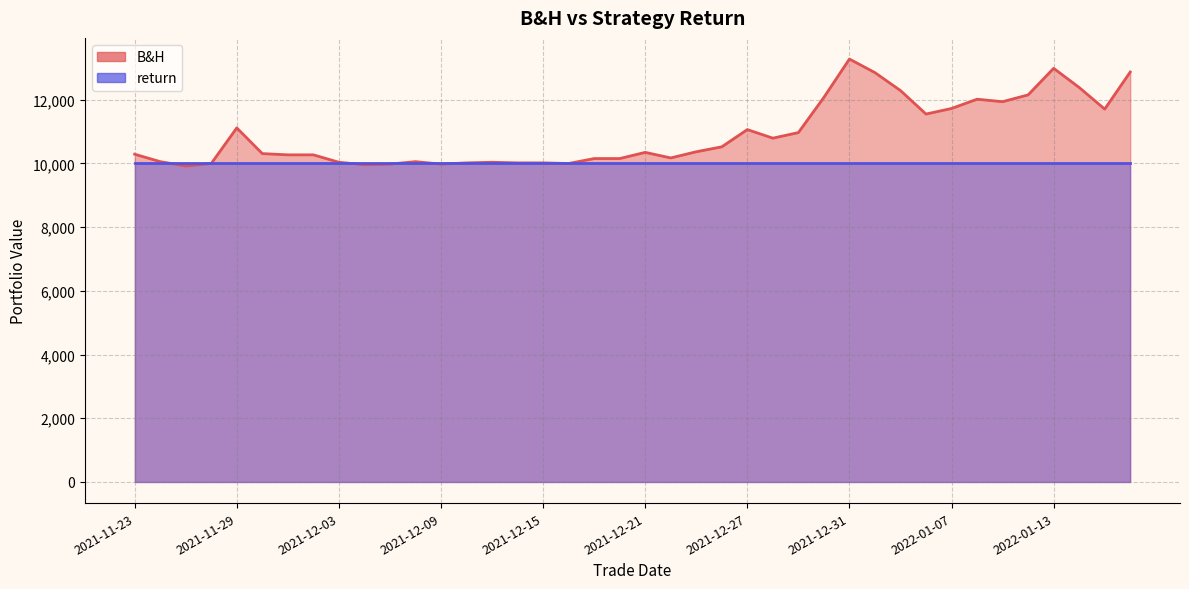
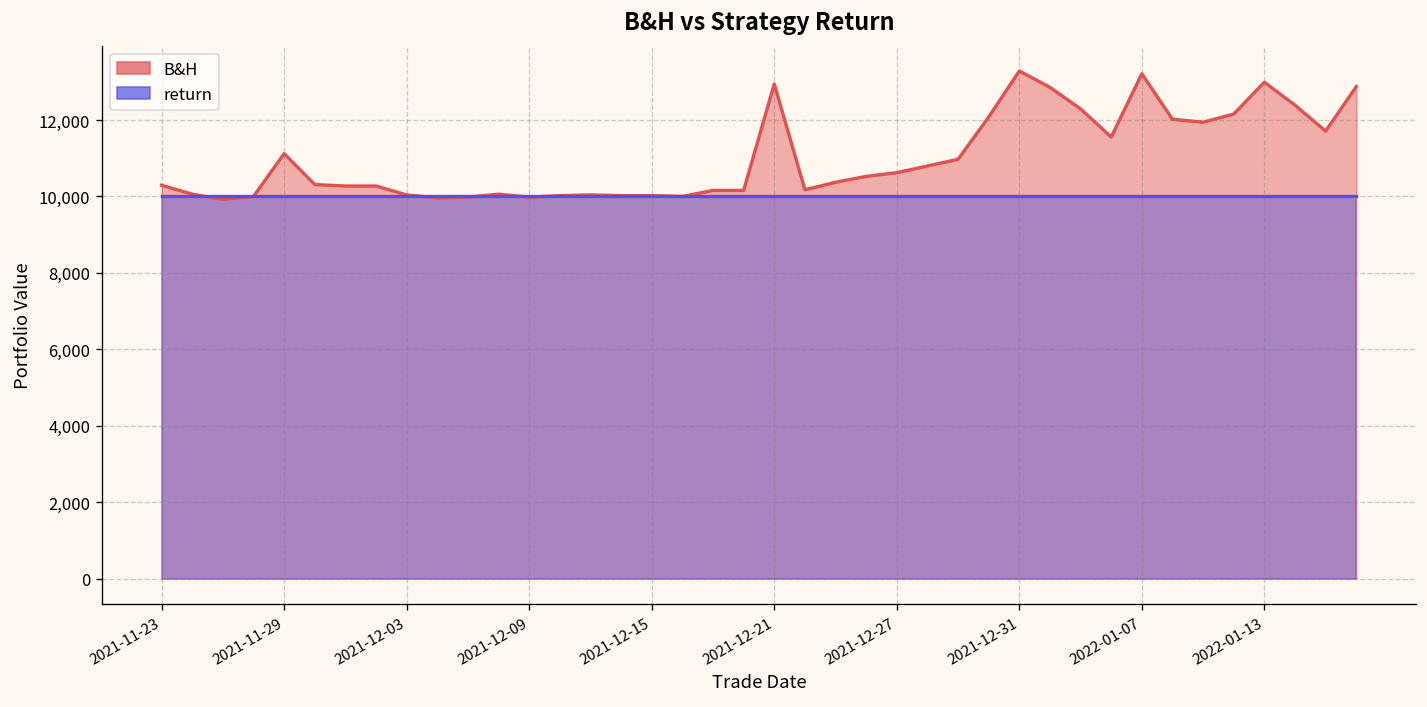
B&H, 2021-12-21: 10,300 -> 12,900
B&H, 2021-12-27: 11,100 -> 10,600
B&H, 2022-01-07: 11,700 -> 13,200
